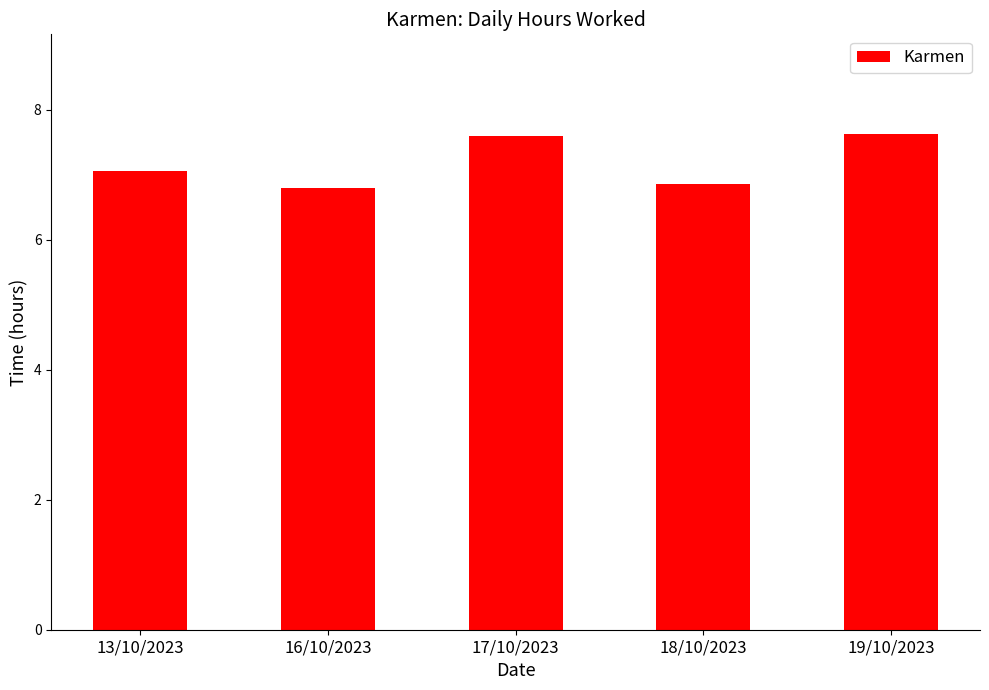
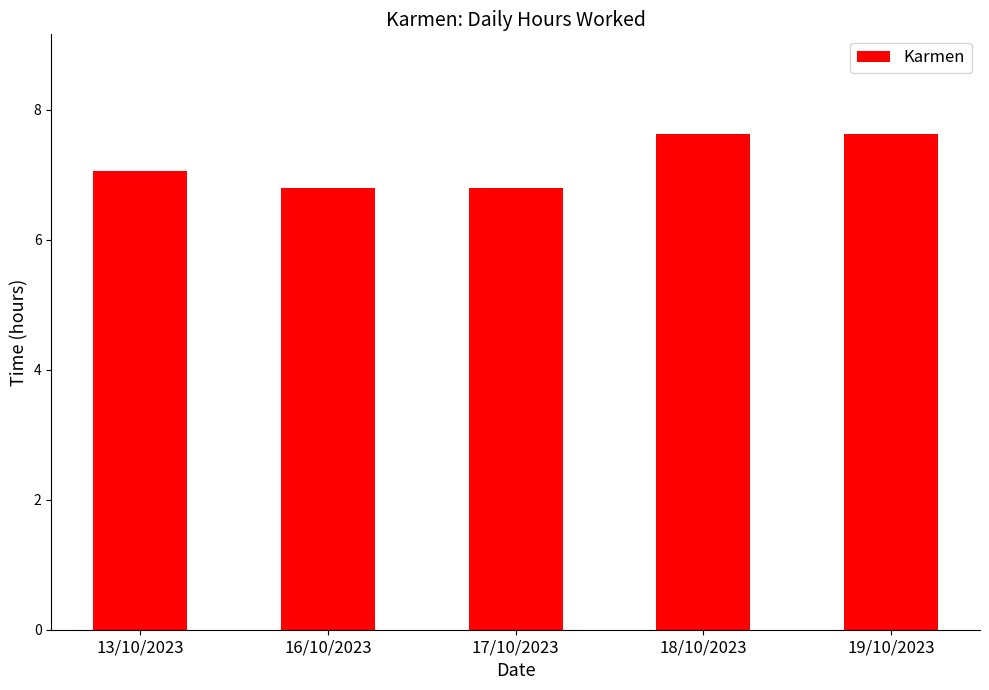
17/10/2023: 7.6 -> 6.8
18/10/2023: 6.9 -> 7.6
